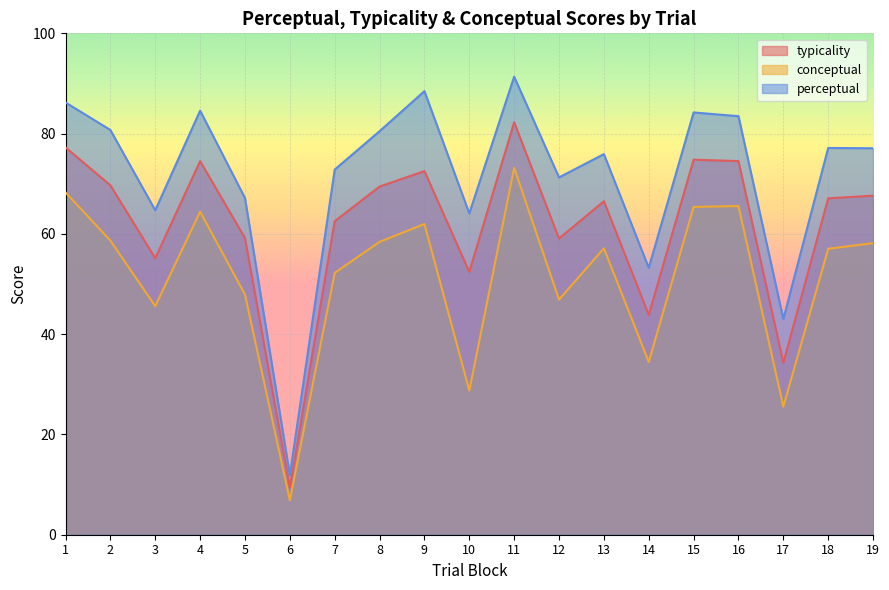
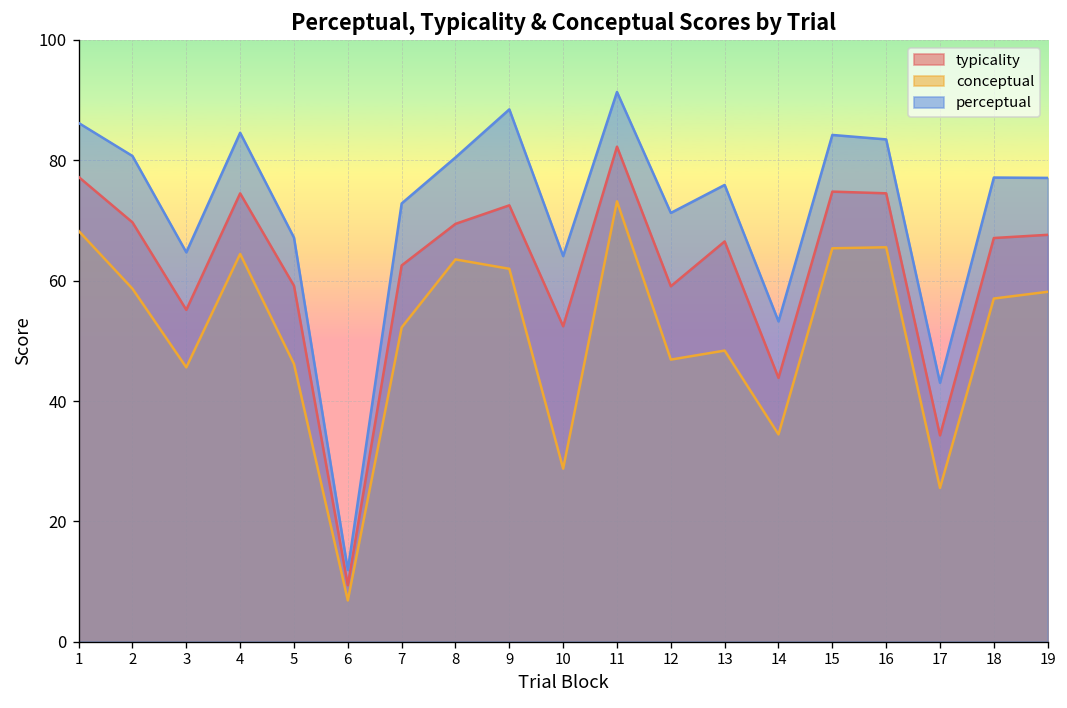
conceptual, 5: 48 -> 46
conceptual, 8: 58 -> 64
conceptual, 13: 57 -> 48
